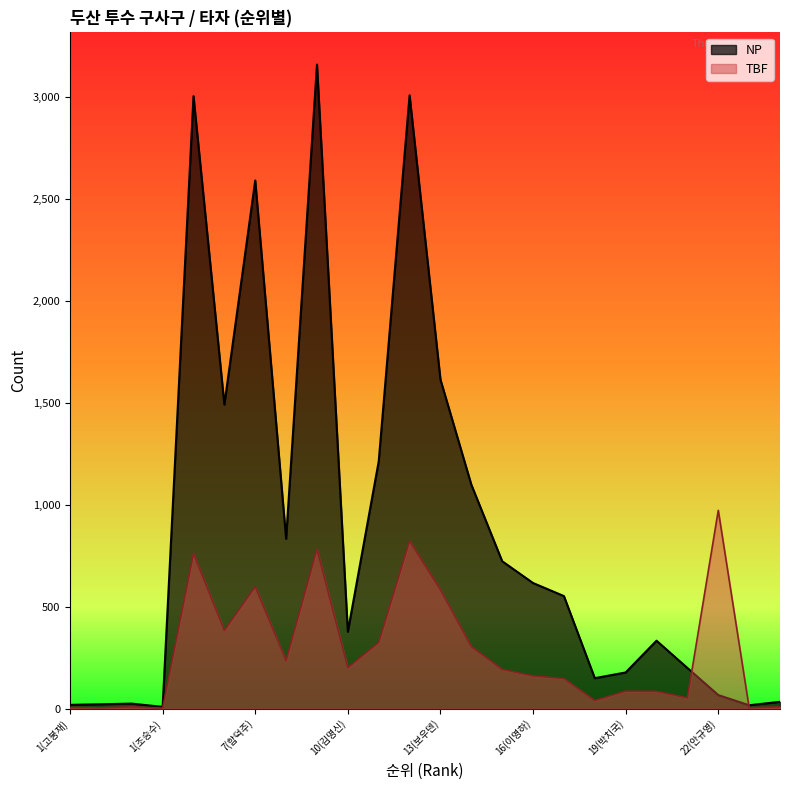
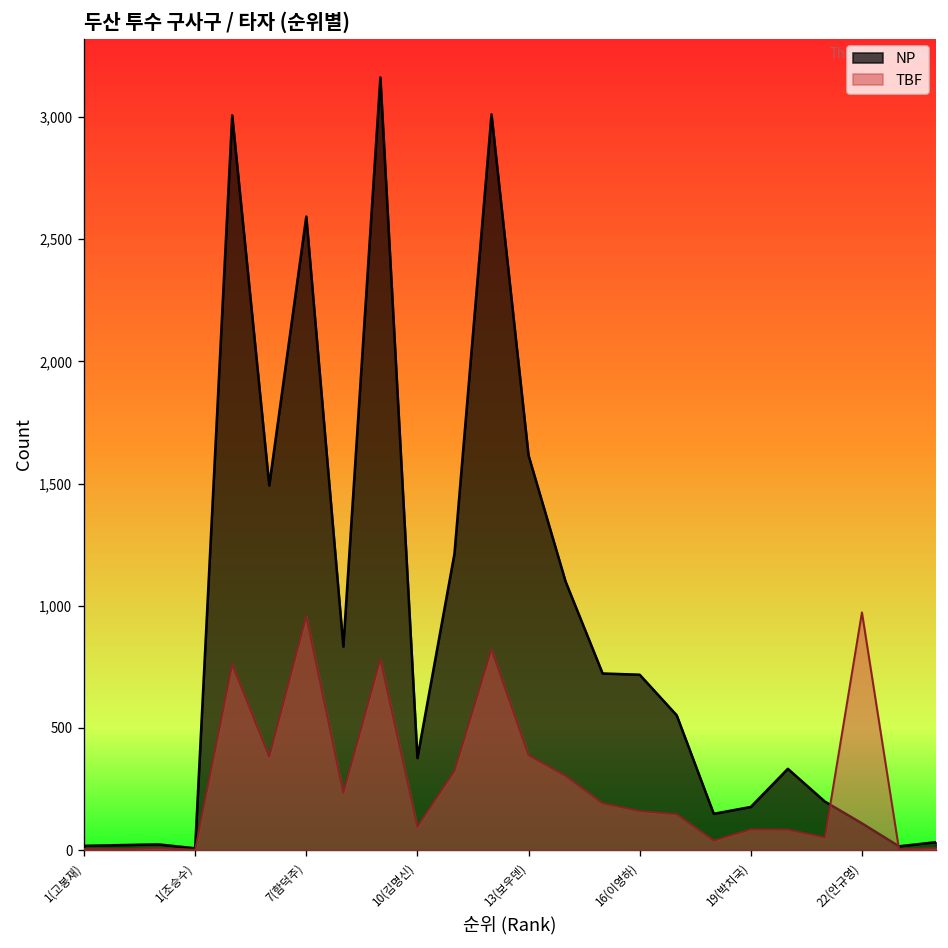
TBF, 7(함덕주): 600 -> 960
TBF, 10(김명신): 200 -> 100
TBF, 13(보우덴): 580 -> 390
NP, 16(이영하): 620 -> 720
NP, 22(안규영): 70 -> 110
